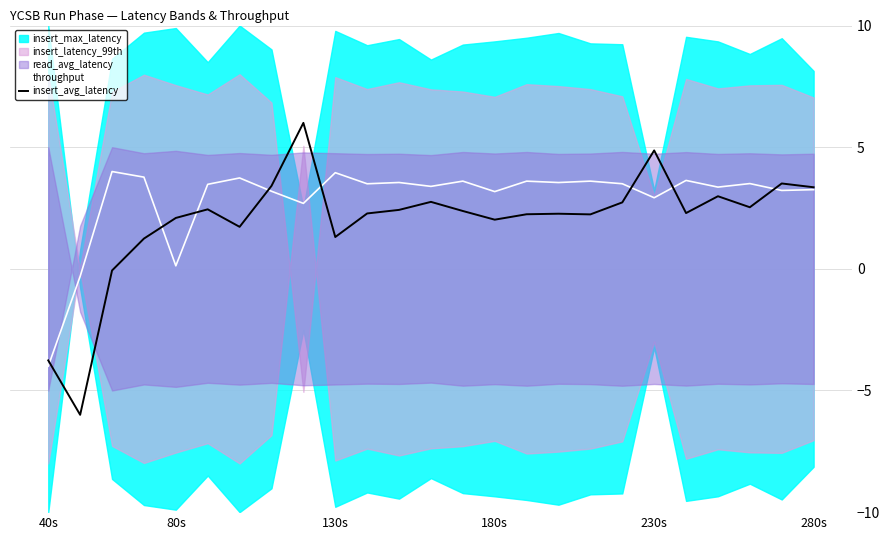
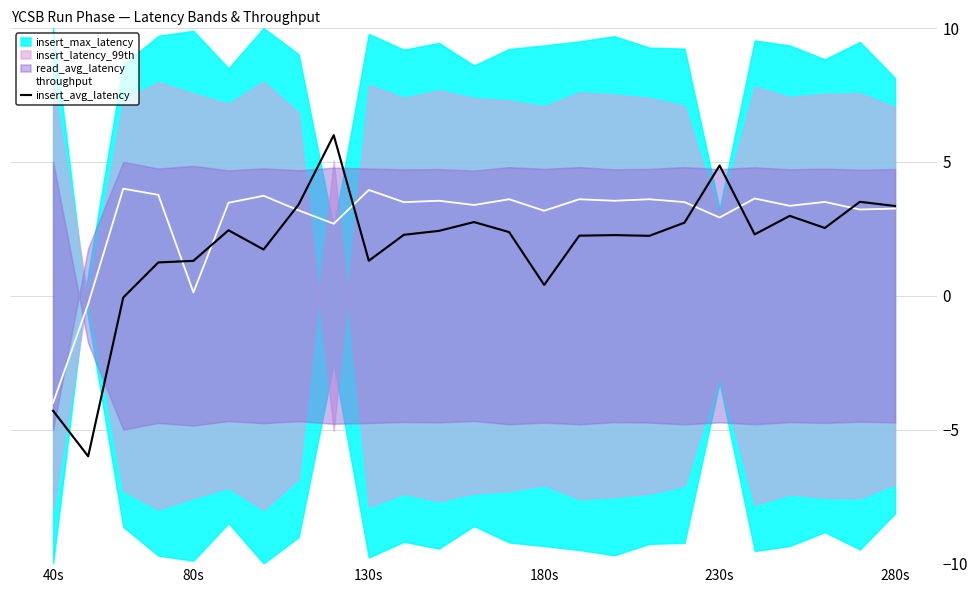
insert_avg_latency, 40s: -3.8 -> -4.3
insert_avg_latency, 80s: 2.1 -> 1.3
insert_avg_latency, 180s: 2.0 -> 0.4
